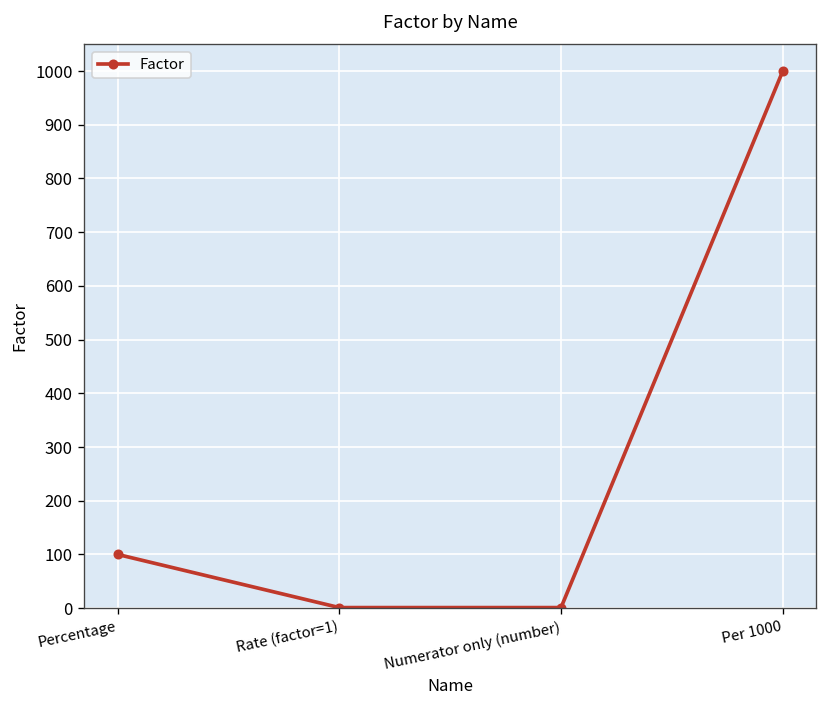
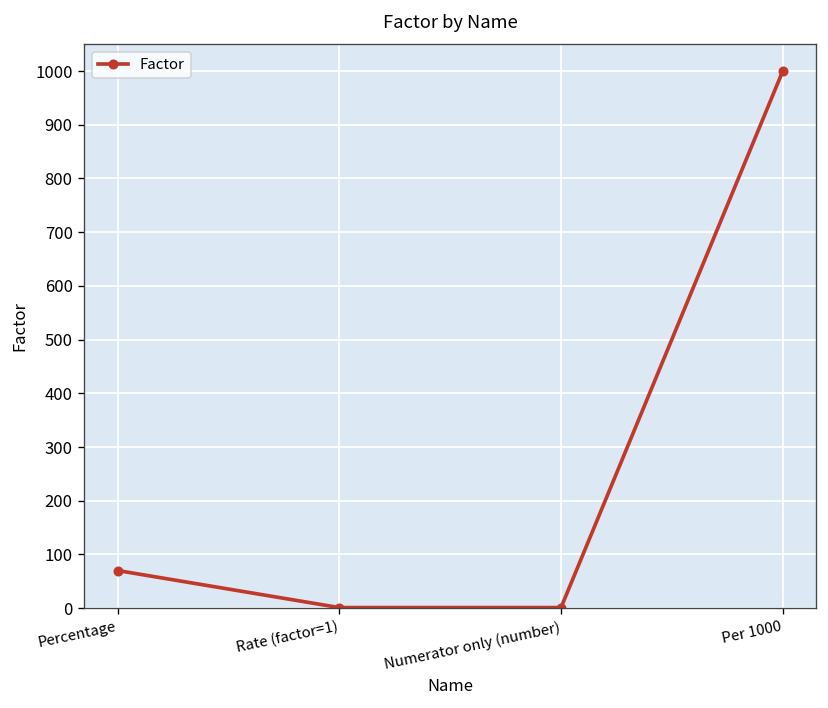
Percentage: 100 -> 70
